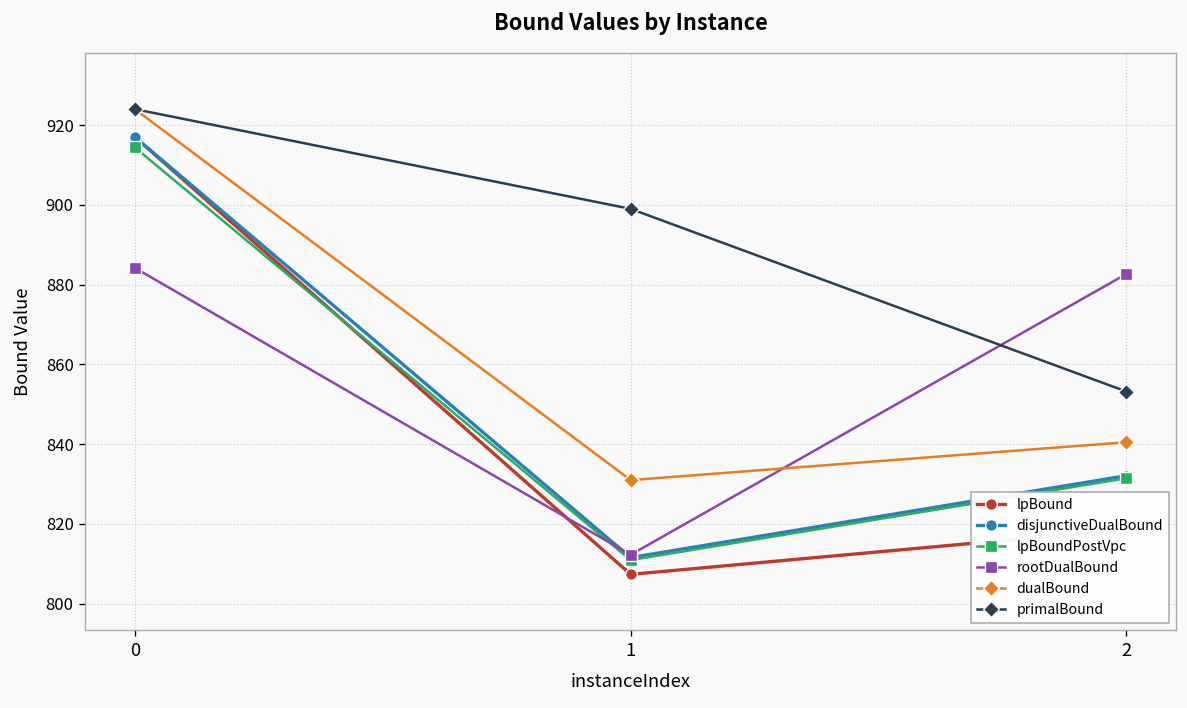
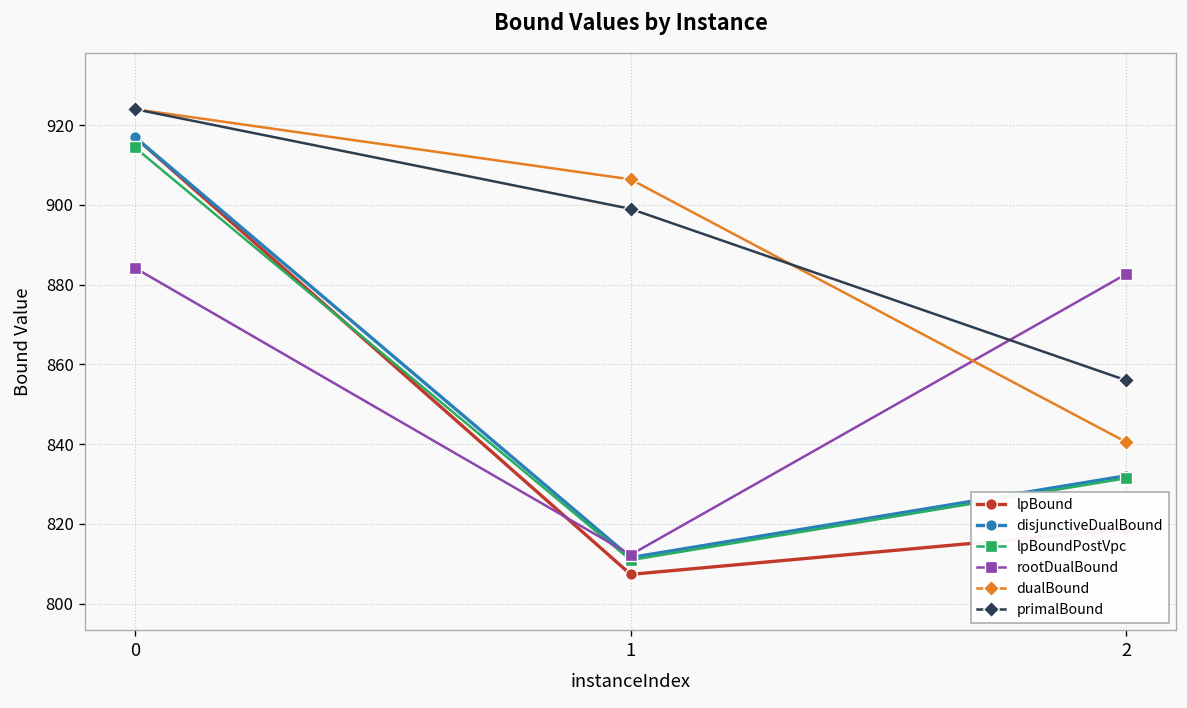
dualBound, 1: 831 -> 906
primalBound, 2: 853 -> 856
